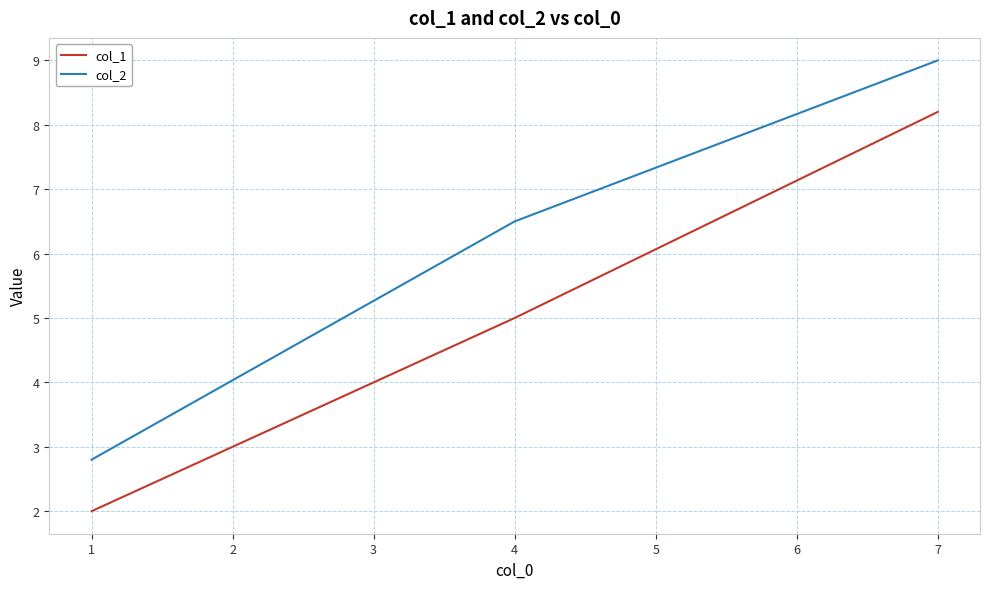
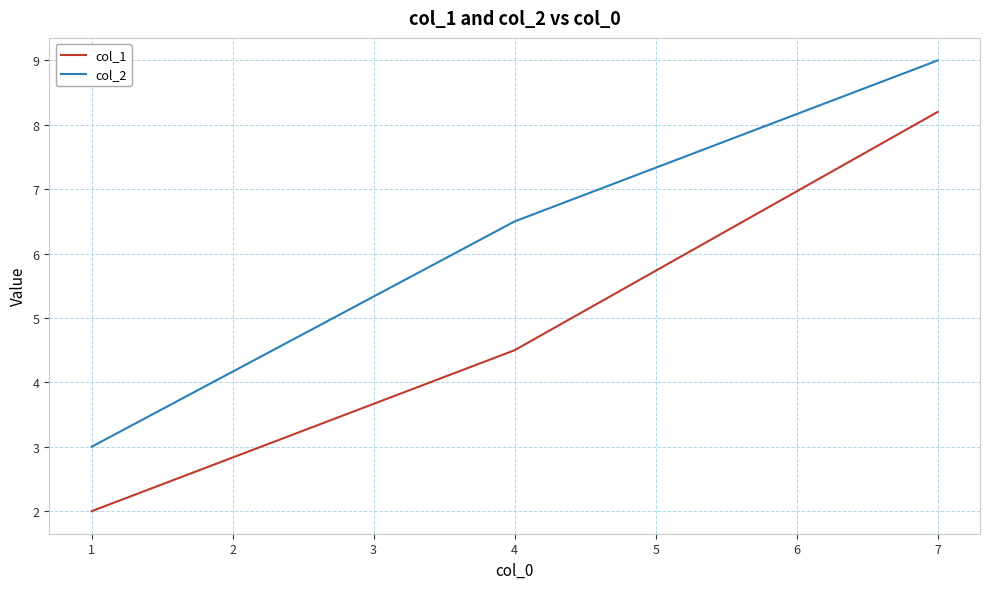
col_2, 1: 2.8 -> 3.0
col_1, 4: 5.0 -> 4.5
